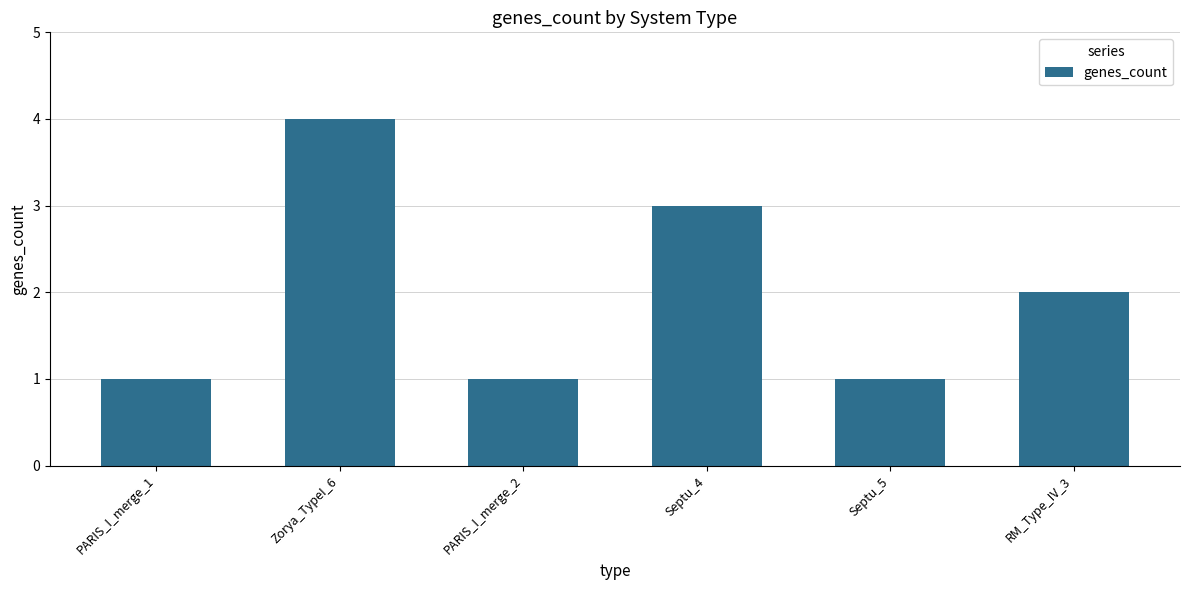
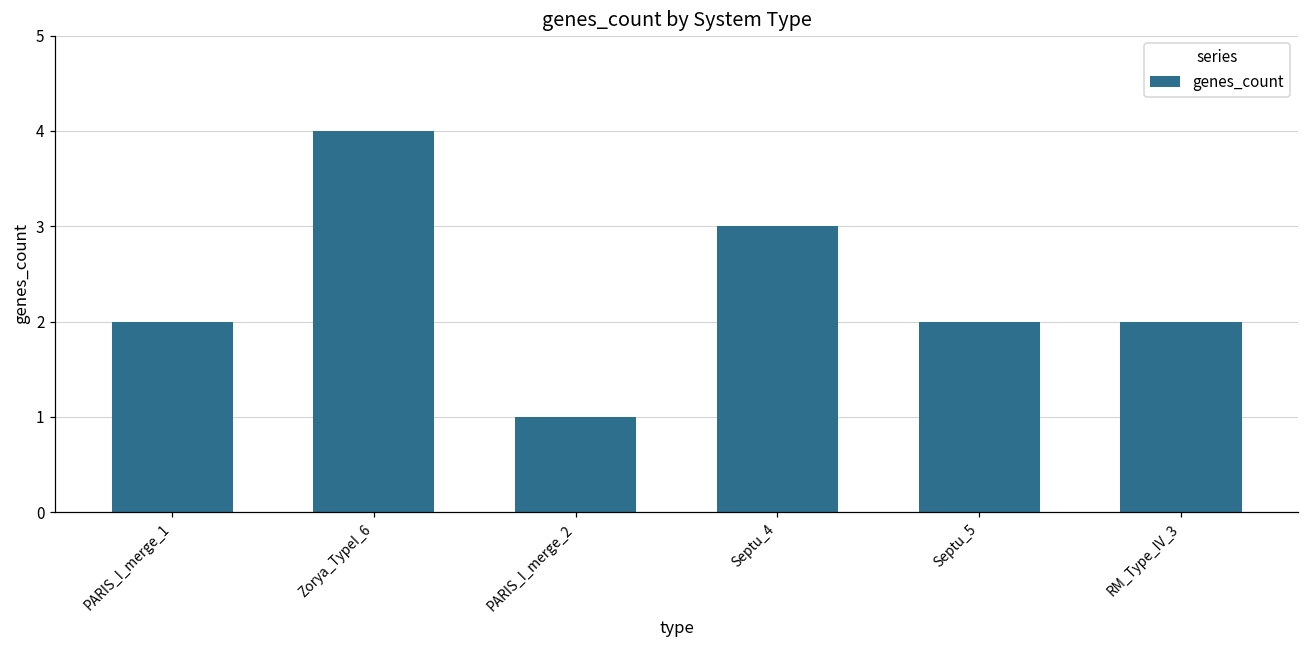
PARIS_I_merge_1: 1 -> 2
Septu_5: 1 -> 2
